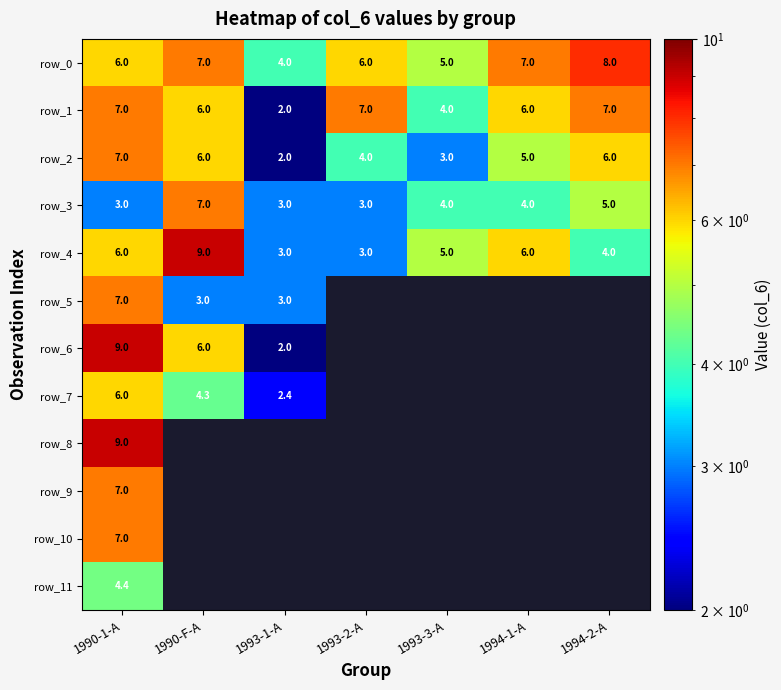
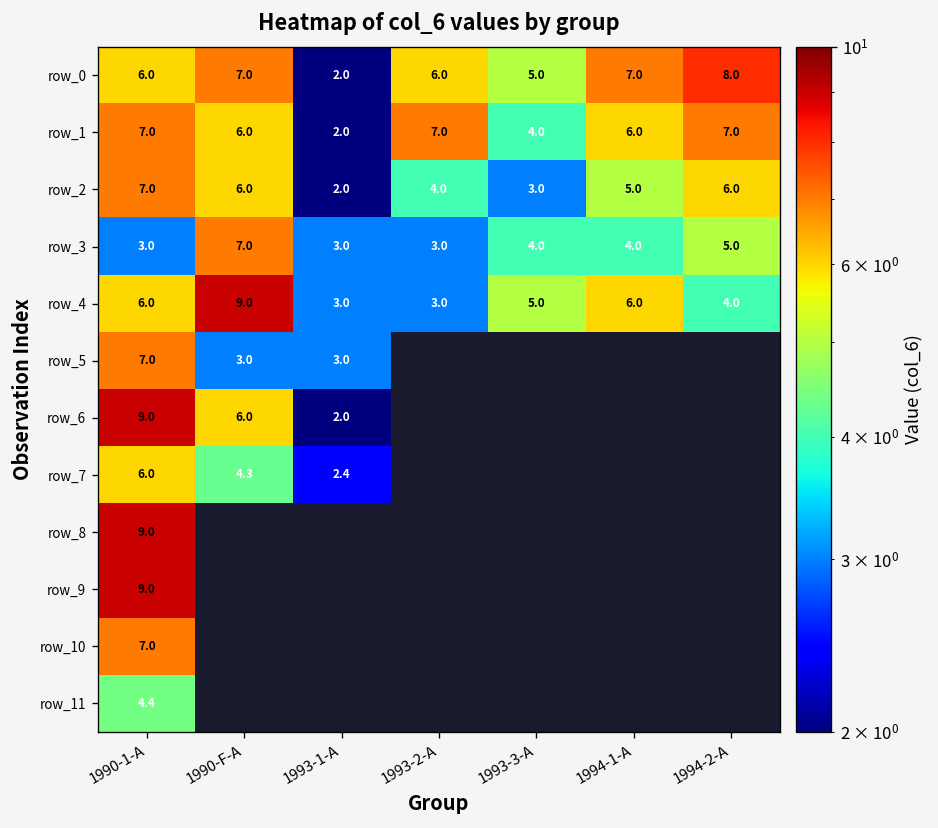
row_0, 1993-1-A: 4.0 -> 2.0
row_9, 1990-1-A: 7.0 -> 9.0
